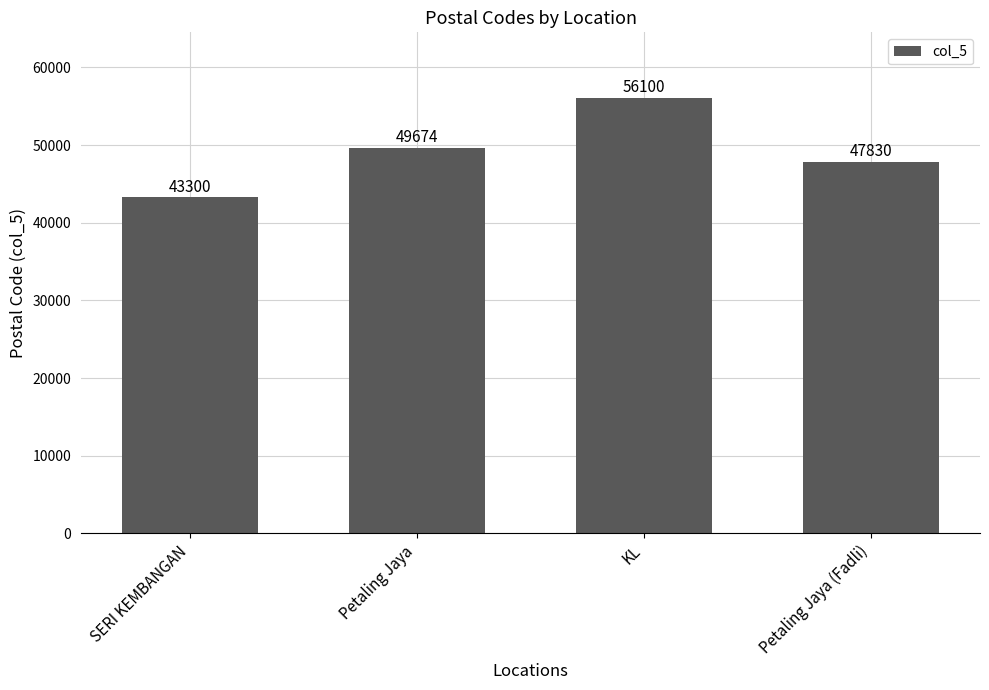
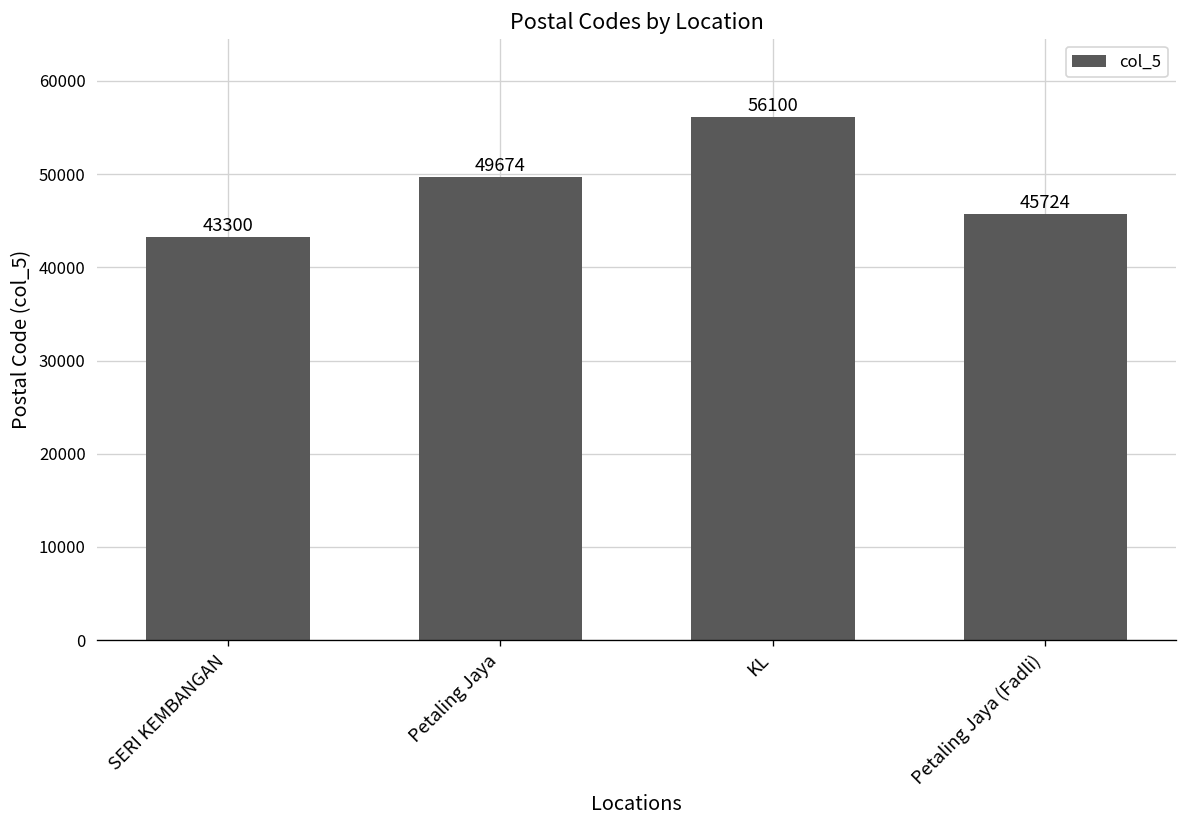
Petaling Jaya (Fadli): 47830 -> 45724
